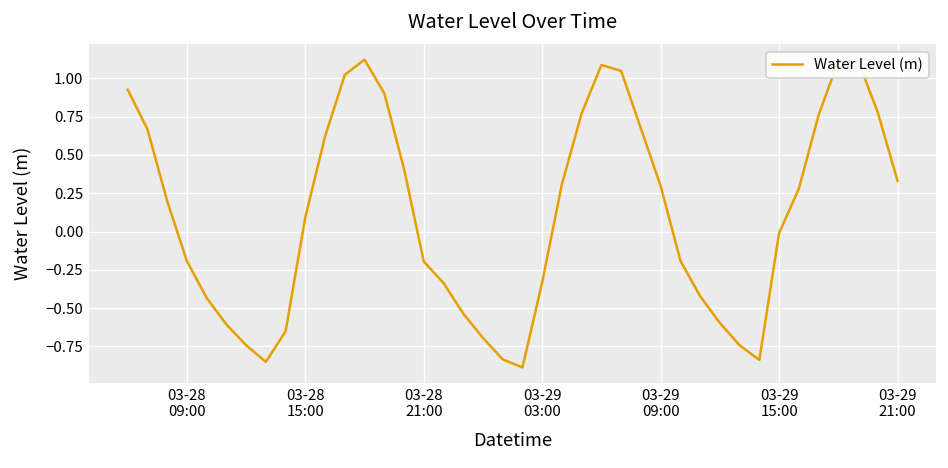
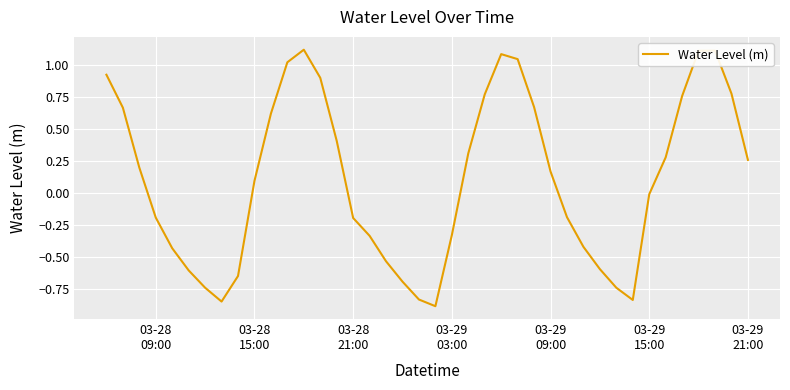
03-29 09:00: 0.30 -> 0.17
03-29 21:00: 0.33 -> 0.26
